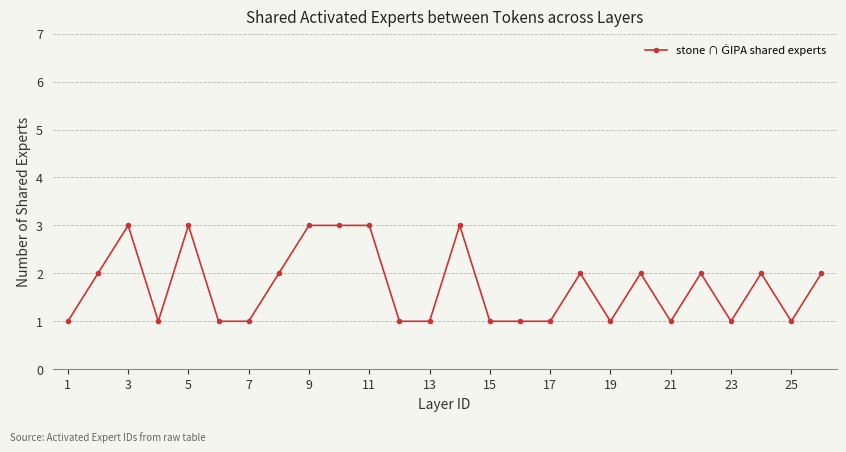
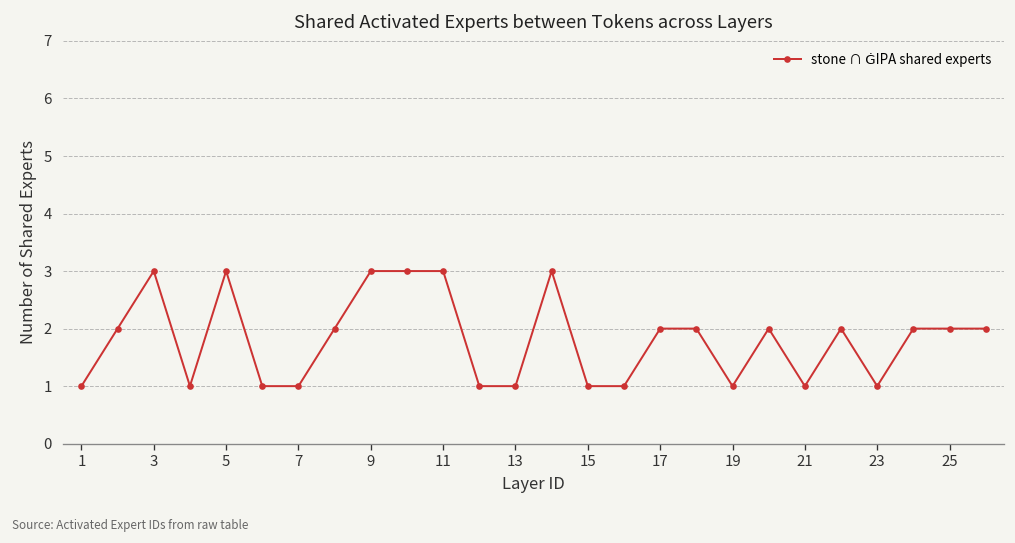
17: 1 -> 2
25: 1 -> 2
